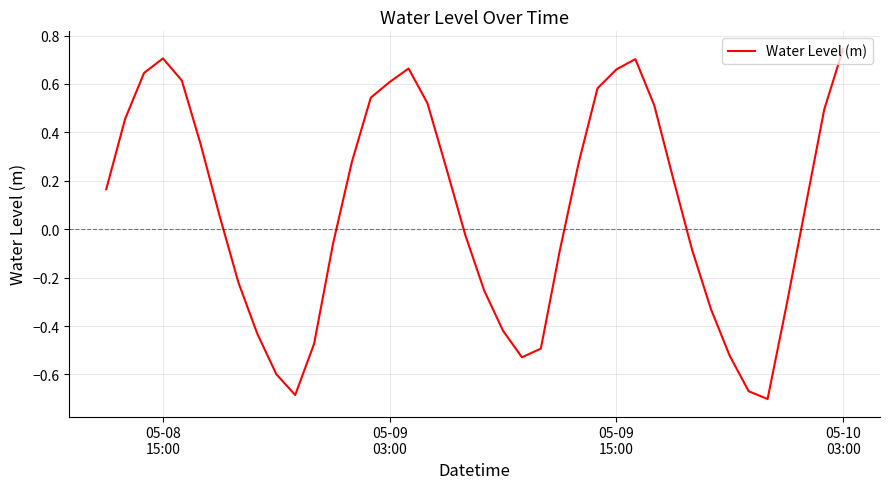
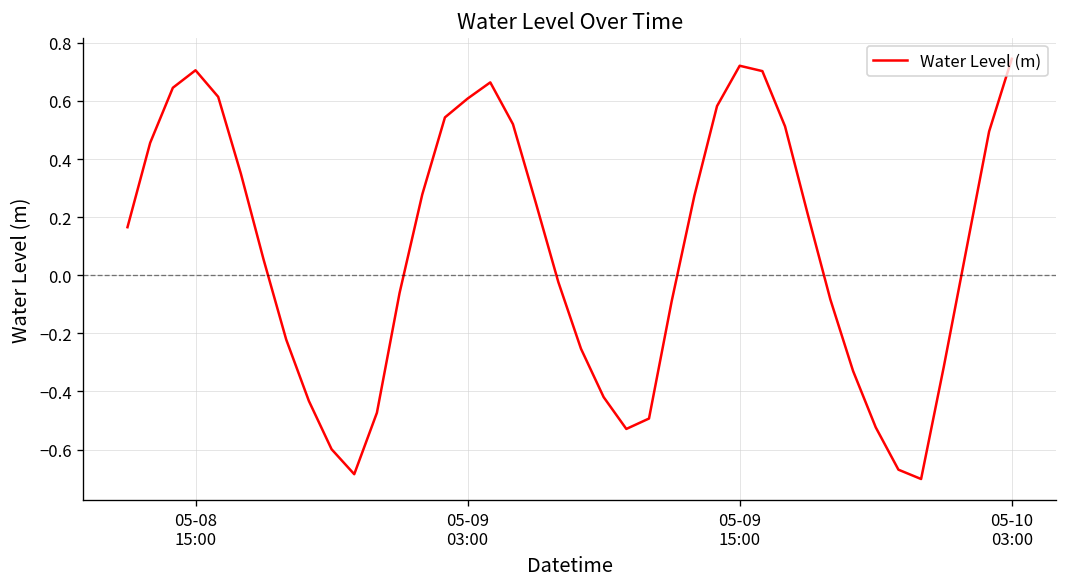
05-09 15:00: 0.66 -> 0.72
